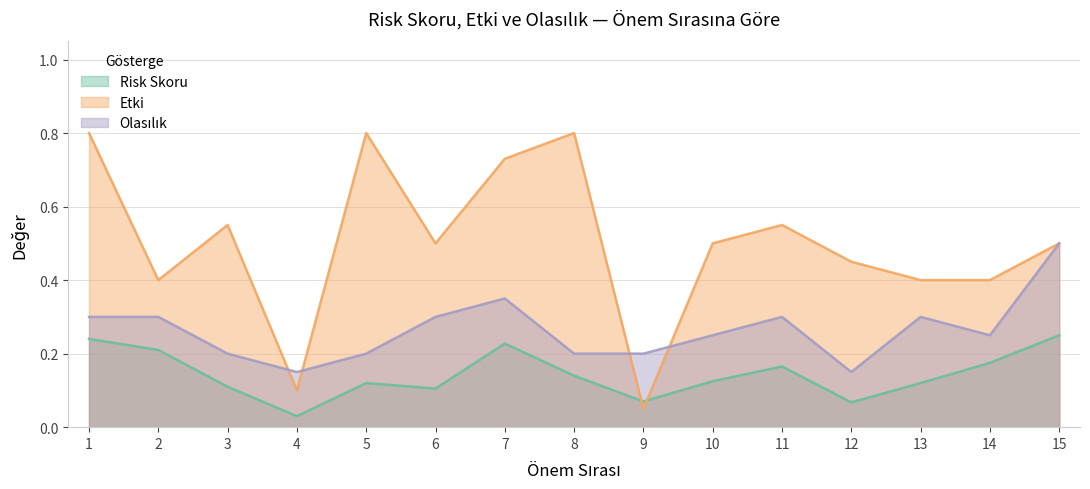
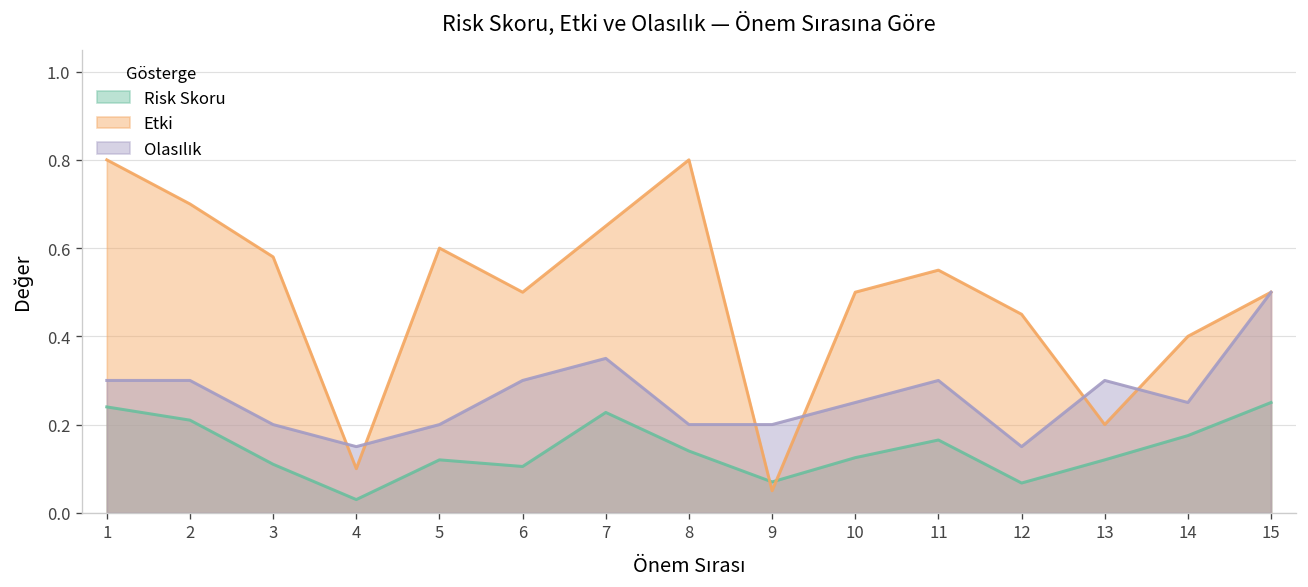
Etki, 2: 0.4 -> 0.7
Etki, 3: 0.55 -> 0.58
Etki, 5: 0.8 -> 0.6
Etki, 7: 0.73 -> 0.65
Etki, 13: 0.4 -> 0.2
